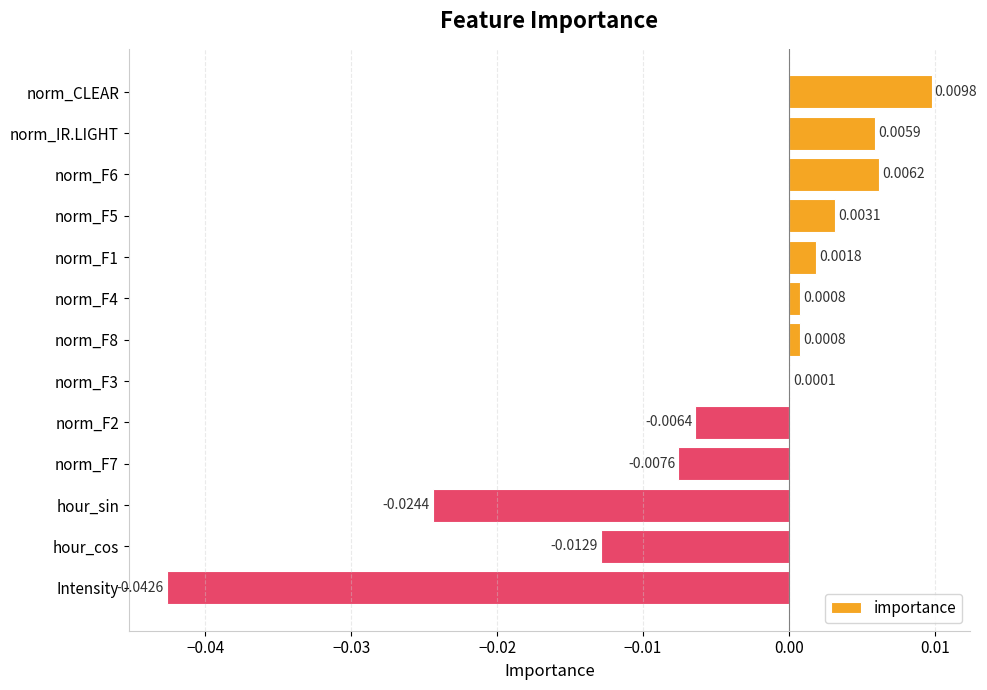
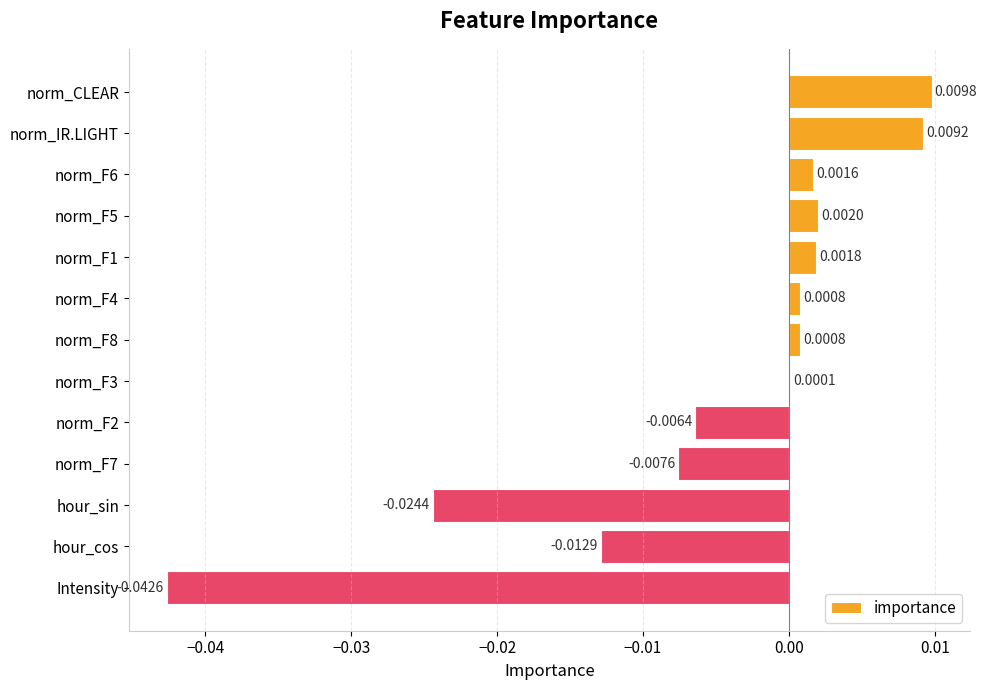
norm_IR.LIGHT: 0.0059 -> 0.0092
norm_F6: 0.0062 -> 0.0016
norm_F5: 0.0031 -> 0.0020
